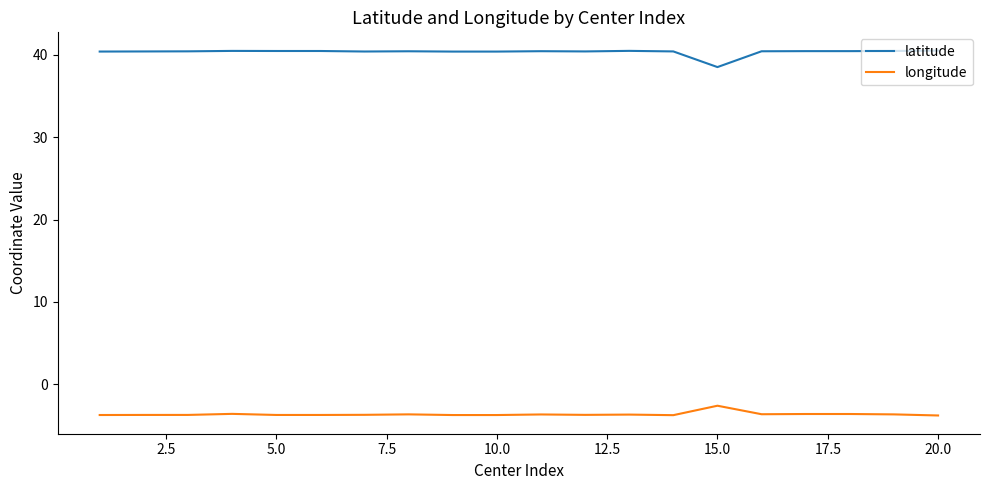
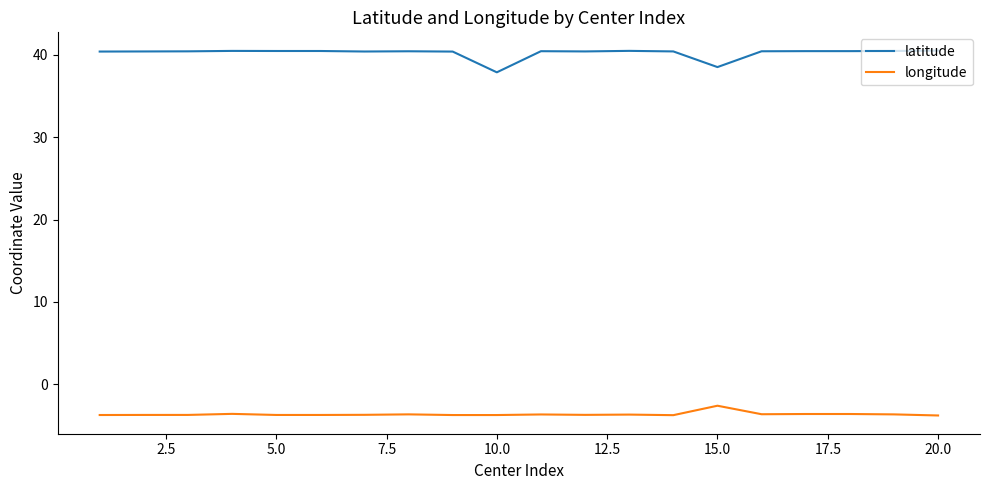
latitude, 10.0: 40 -> 38
